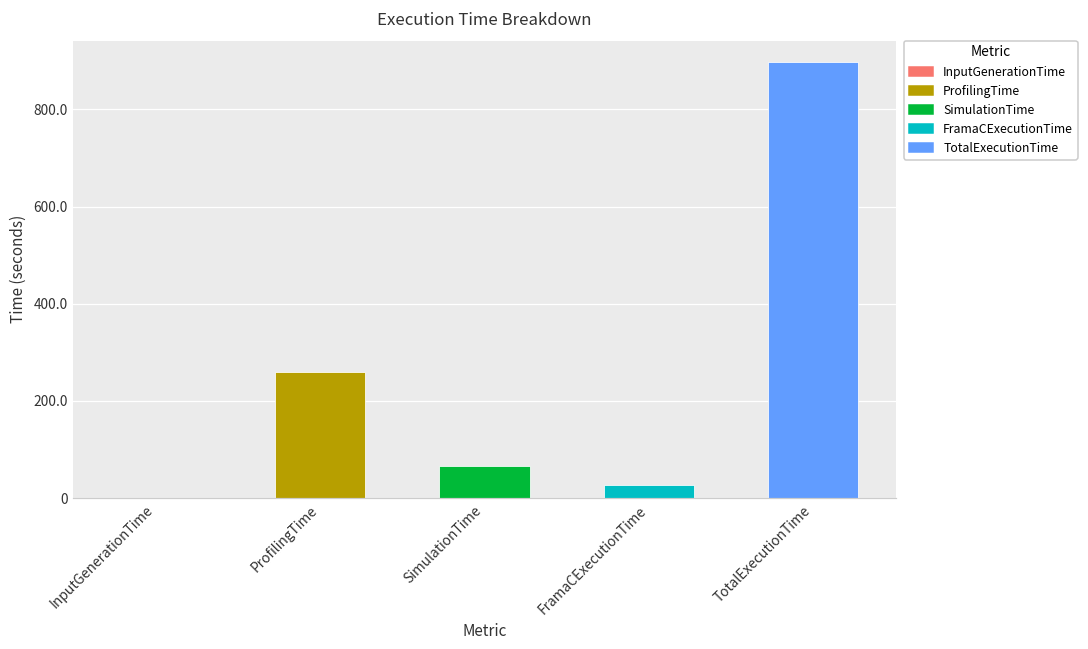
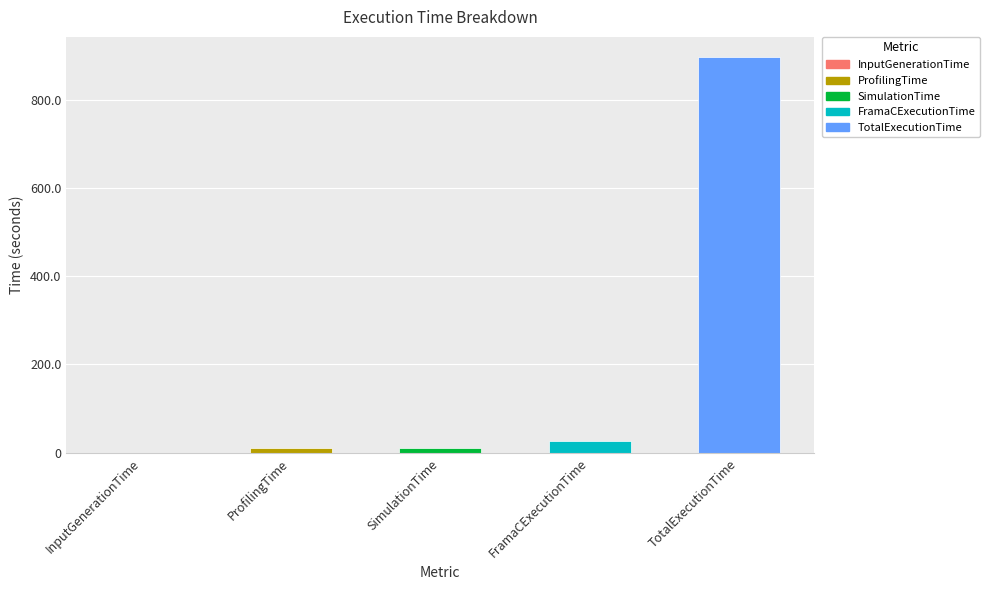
ProfilingTime: 260 -> 10
SimulationTime: 70 -> 10
